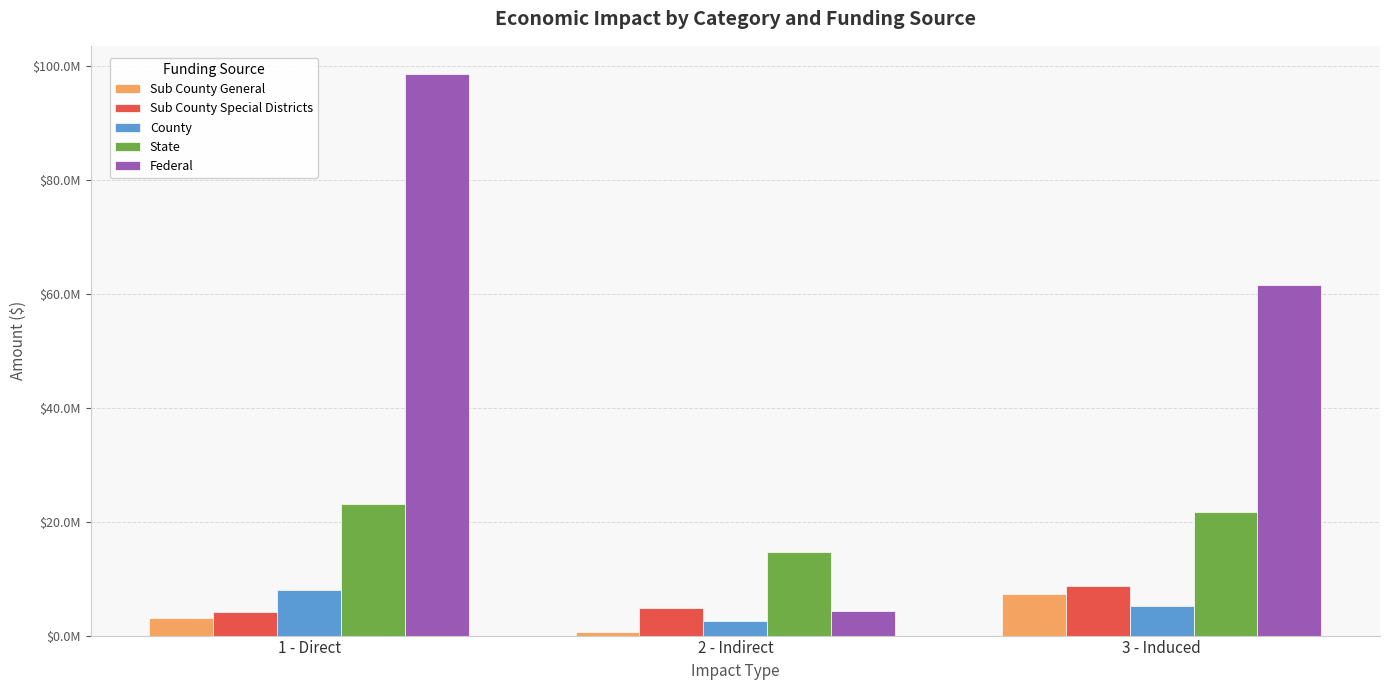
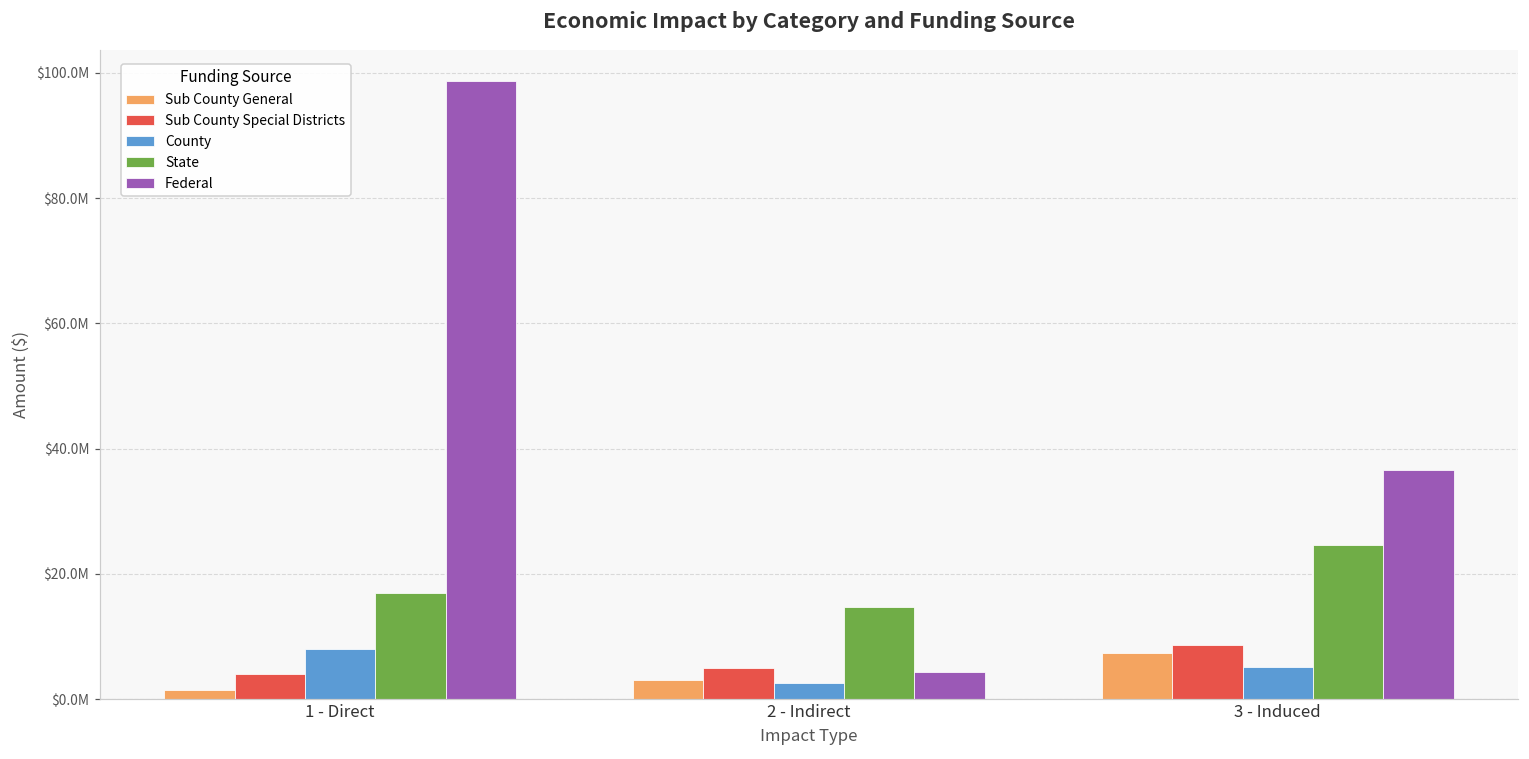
Sub County General, 1 - Direct: $3000000 -> $2000000
State, 1 - Direct: $23000000 -> $17000000
Sub County General, 2 - Indirect: $1000000 -> $3000000
State, 3 - Induced: $22000000 -> $25000000
Federal, 3 - Induced: $62000000 -> $37000000
